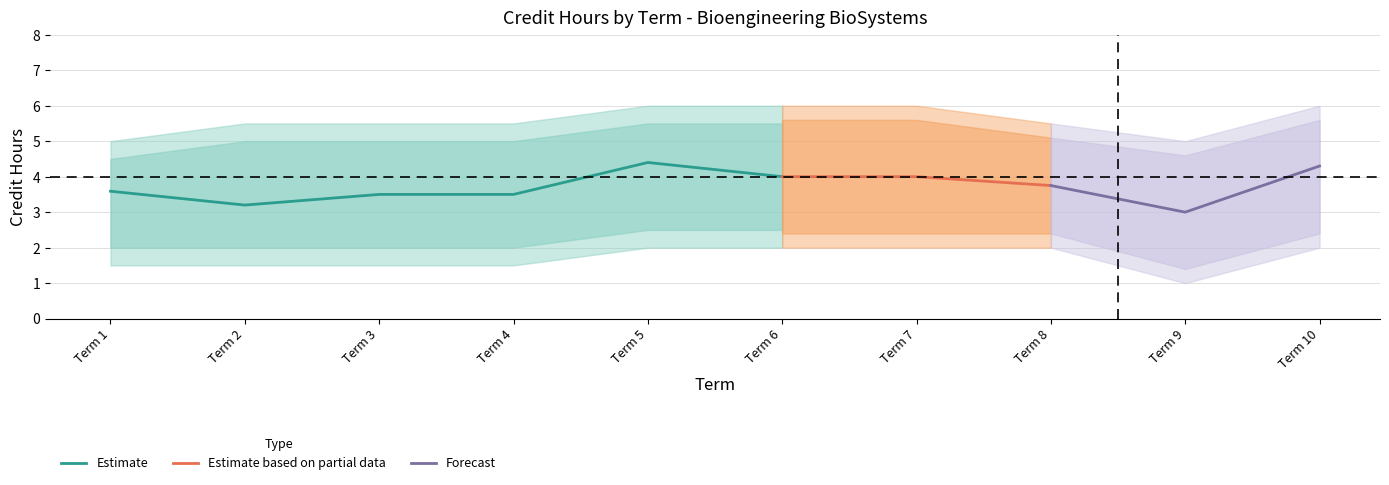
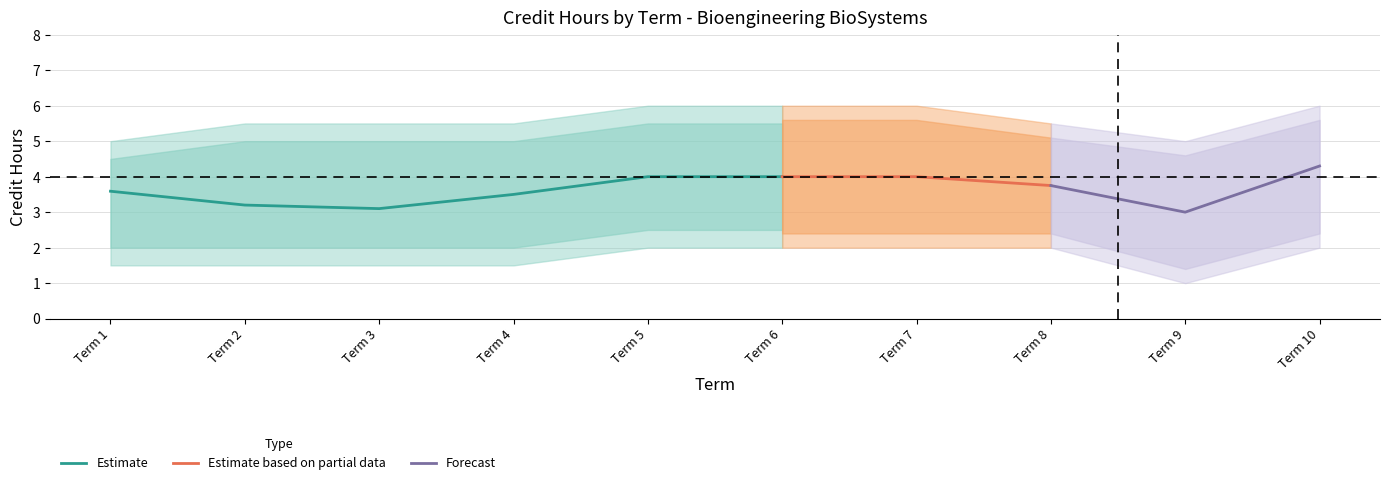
Estimate, Term 3: 3.5 -> 3.1
Estimate, Term 5: 4.4 -> 4.0
